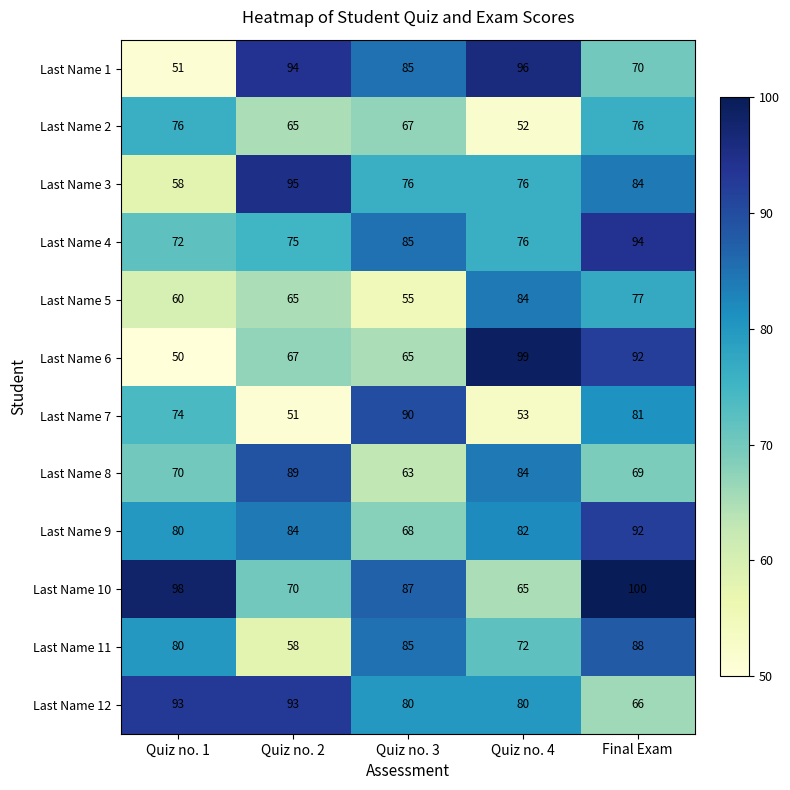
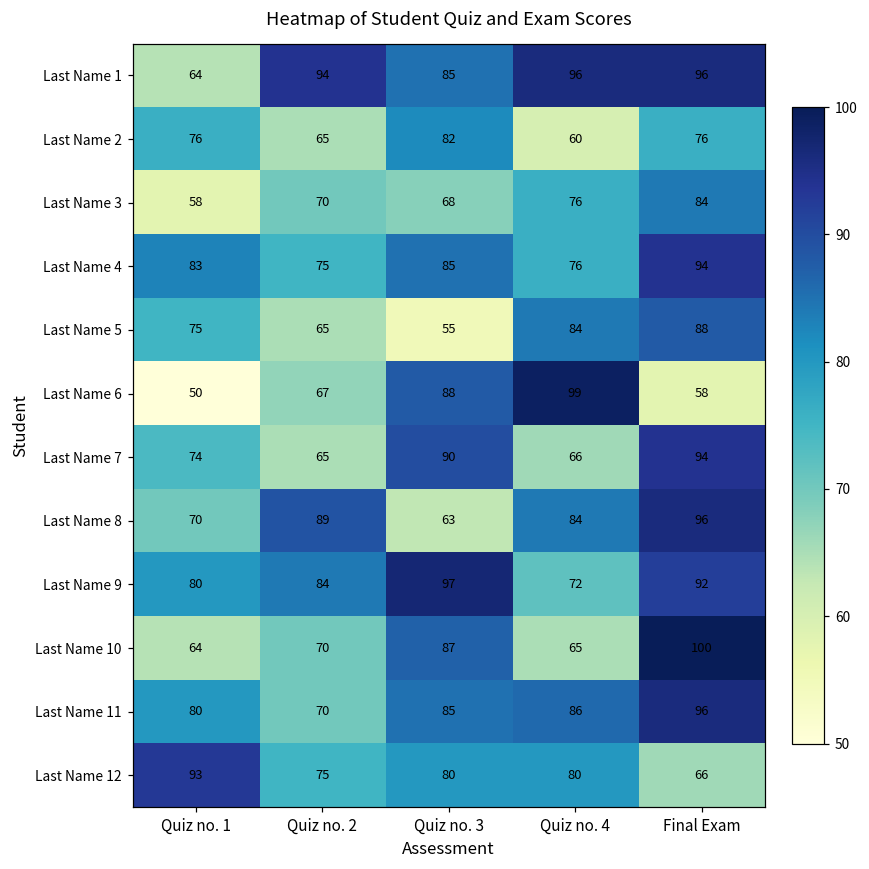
Last Name 1, Quiz no. 1: 51 -> 64
Last Name 1, Final Exam: 70 -> 96
Last Name 2, Quiz no. 3: 67 -> 82
Last Name 2, Quiz no. 4: 52 -> 60
Last Name 3, Quiz no. 2: 95 -> 70
Last Name 3, Quiz no. 3: 76 -> 68
Last Name 4, Quiz no. 1: 72 -> 83
Last Name 5, Quiz no. 1: 60 -> 75
Last Name 5, Final Exam: 77 -> 88
Last Name 6, Quiz no. 3: 65 -> 88
Last Name 6, Final Exam: 92 -> 58
Last Name 7, Quiz no. 2: 51 -> 65
Last Name 7, Quiz no. 4: 53 -> 66
Last Name 7, Final Exam: 81 -> 94
Last Name 8, Final Exam: 69 -> 96
Last Name 9, Quiz no. 3: 68 -> 97
Last Name 9, Quiz no. 4: 82 -> 72
Last Name 10, Quiz no. 1: 98 -> 64
Last Name 11, Quiz no. 2: 58 -> 70
Last Name 11, Quiz no. 4: 72 -> 86
Last Name 11, Final Exam: 88 -> 96
Last Name 12, Quiz no. 2: 93 -> 75
